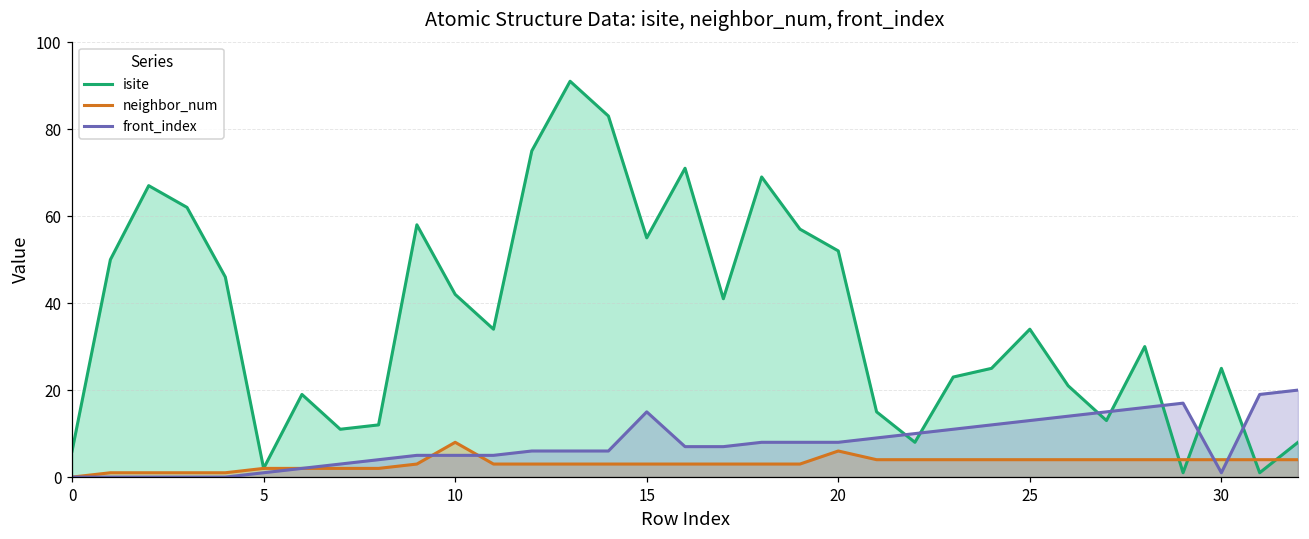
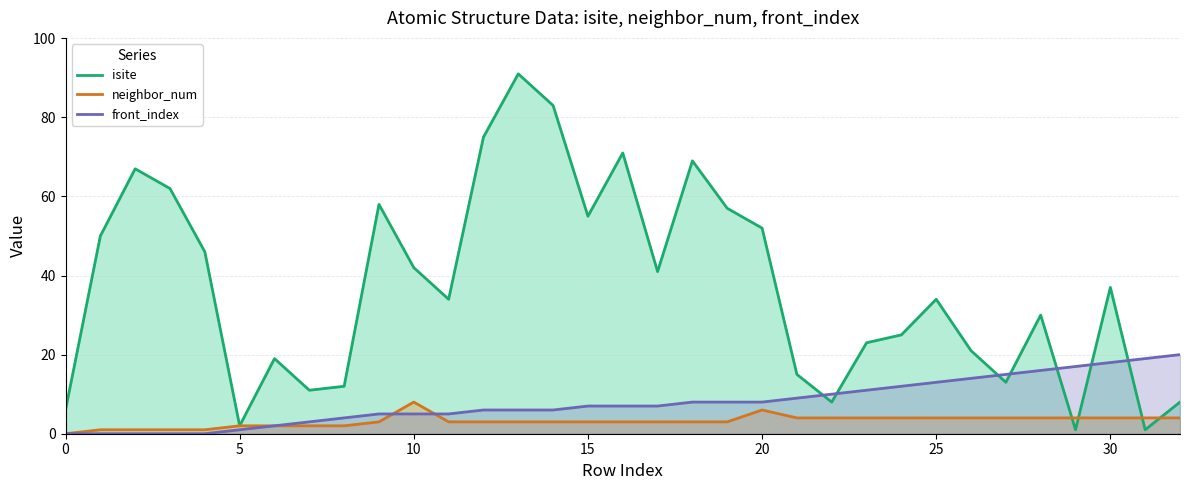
front_index, 15: 15 -> 7
isite, 30: 25 -> 37
front_index, 30: 1 -> 18
